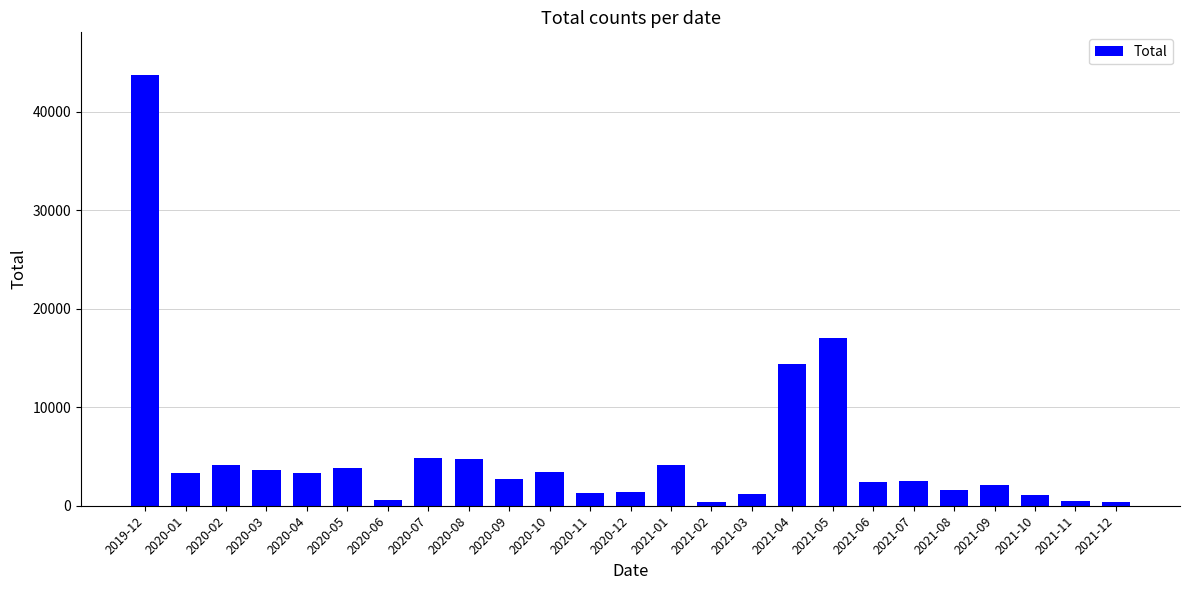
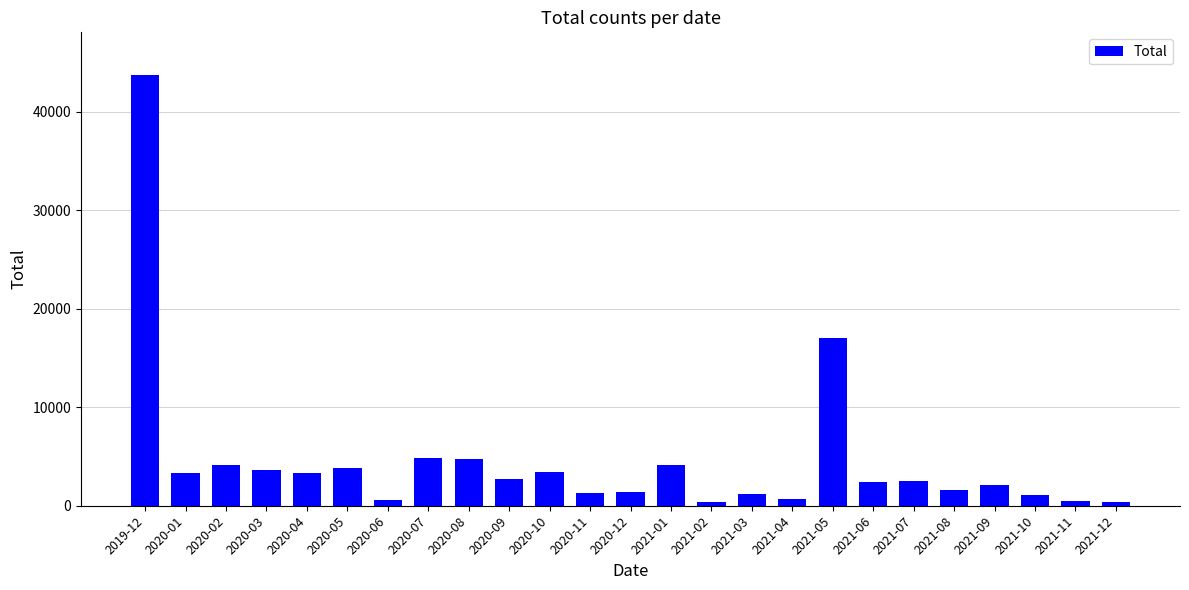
2021-04: 14000 -> 1000
